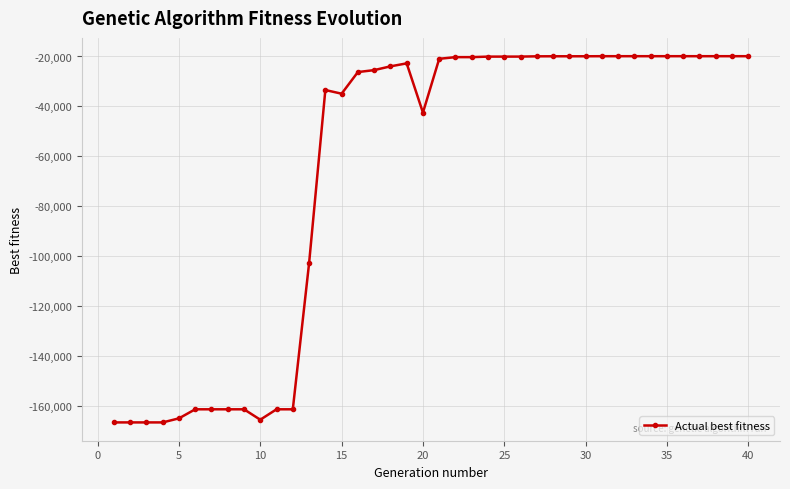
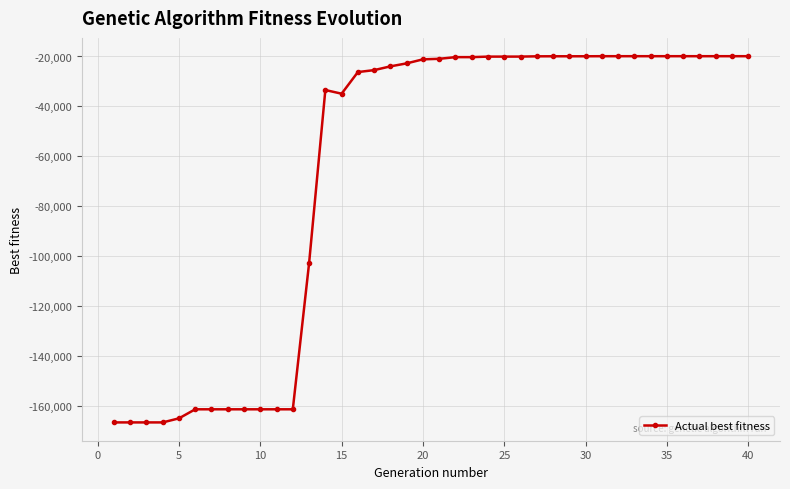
10: -165,000 -> -161,000
20: -42,000 -> -21,000
